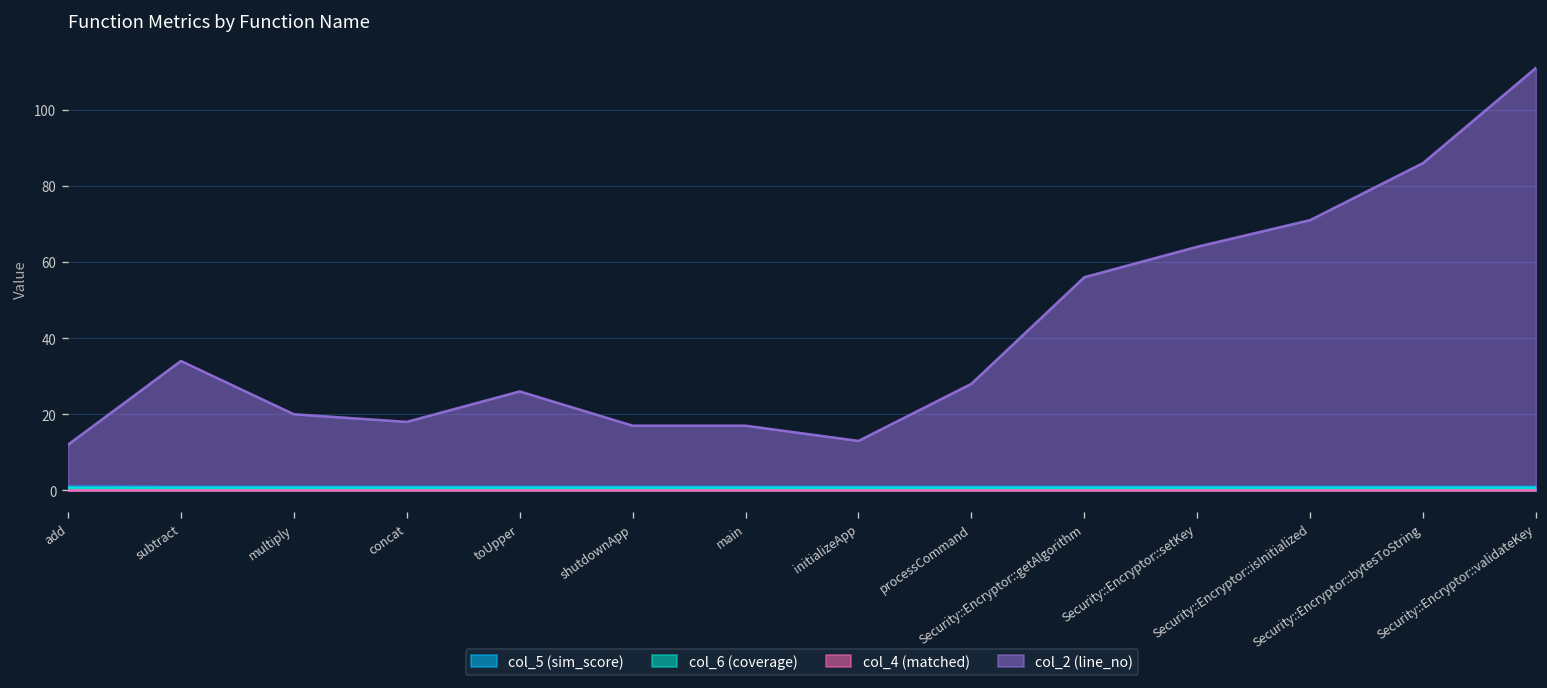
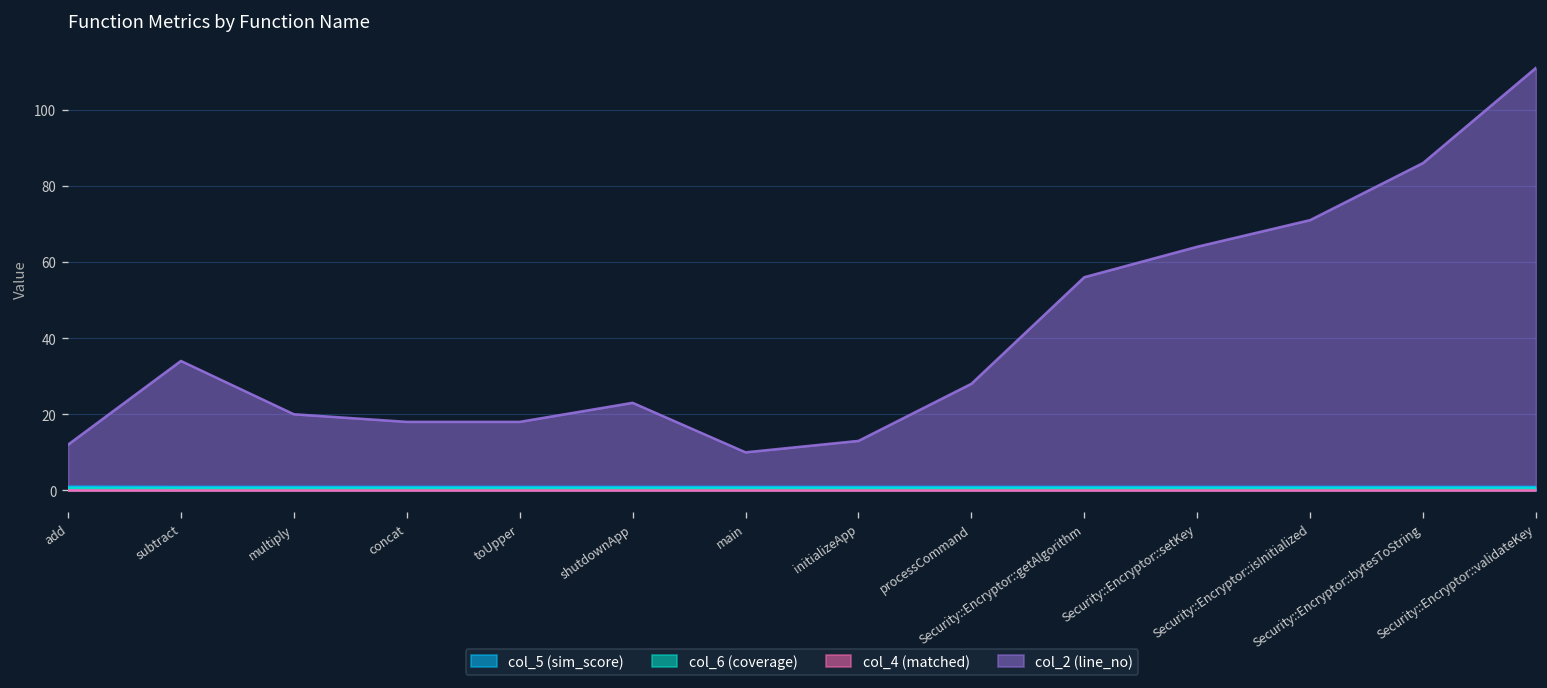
col_2 (line_no), toUpper: 26 -> 18
col_2 (line_no), shutdownApp: 17 -> 23
col_2 (line_no), main: 17 -> 10
